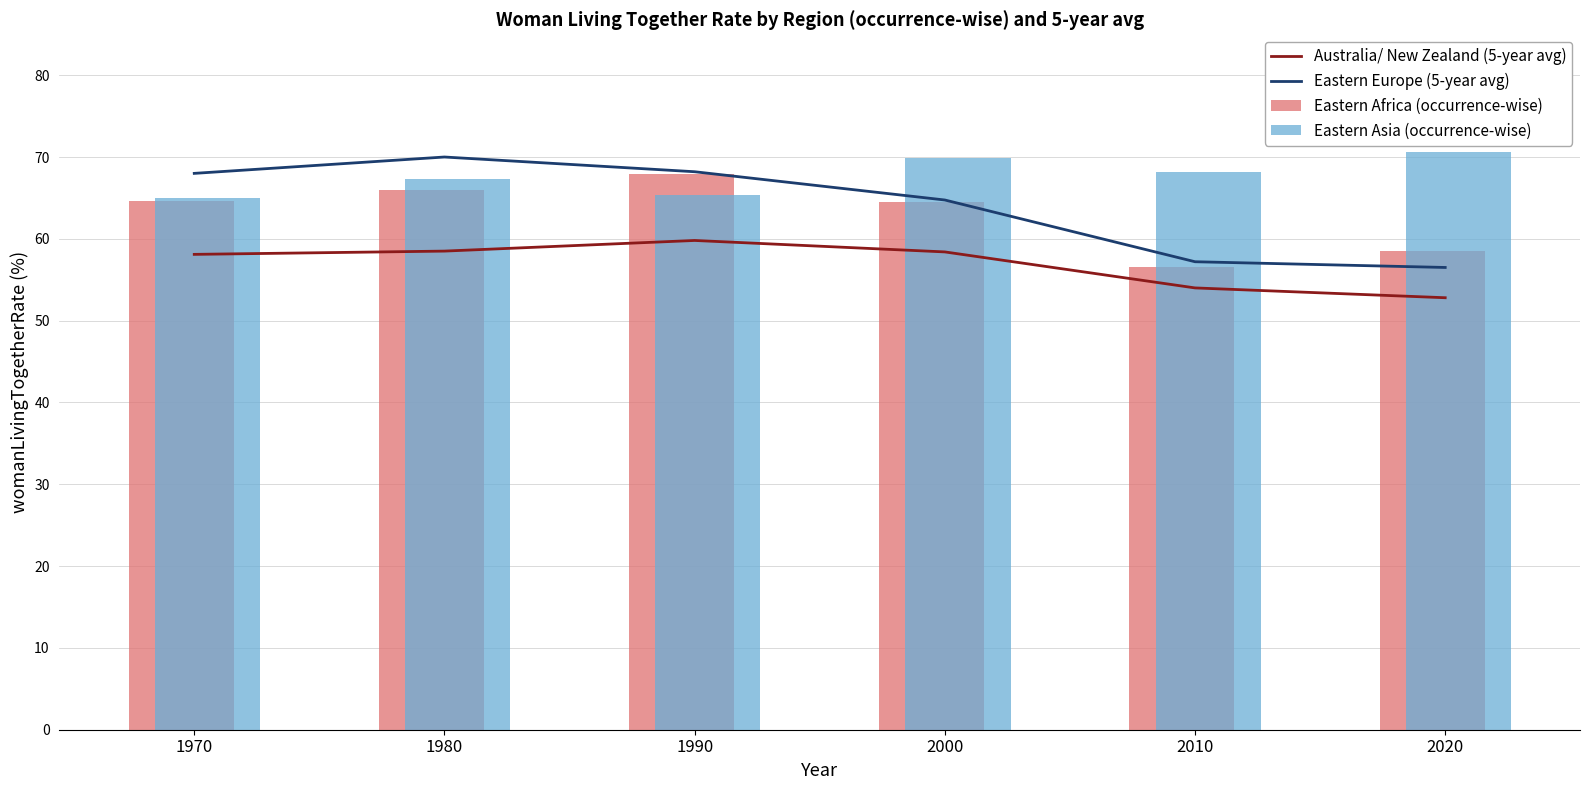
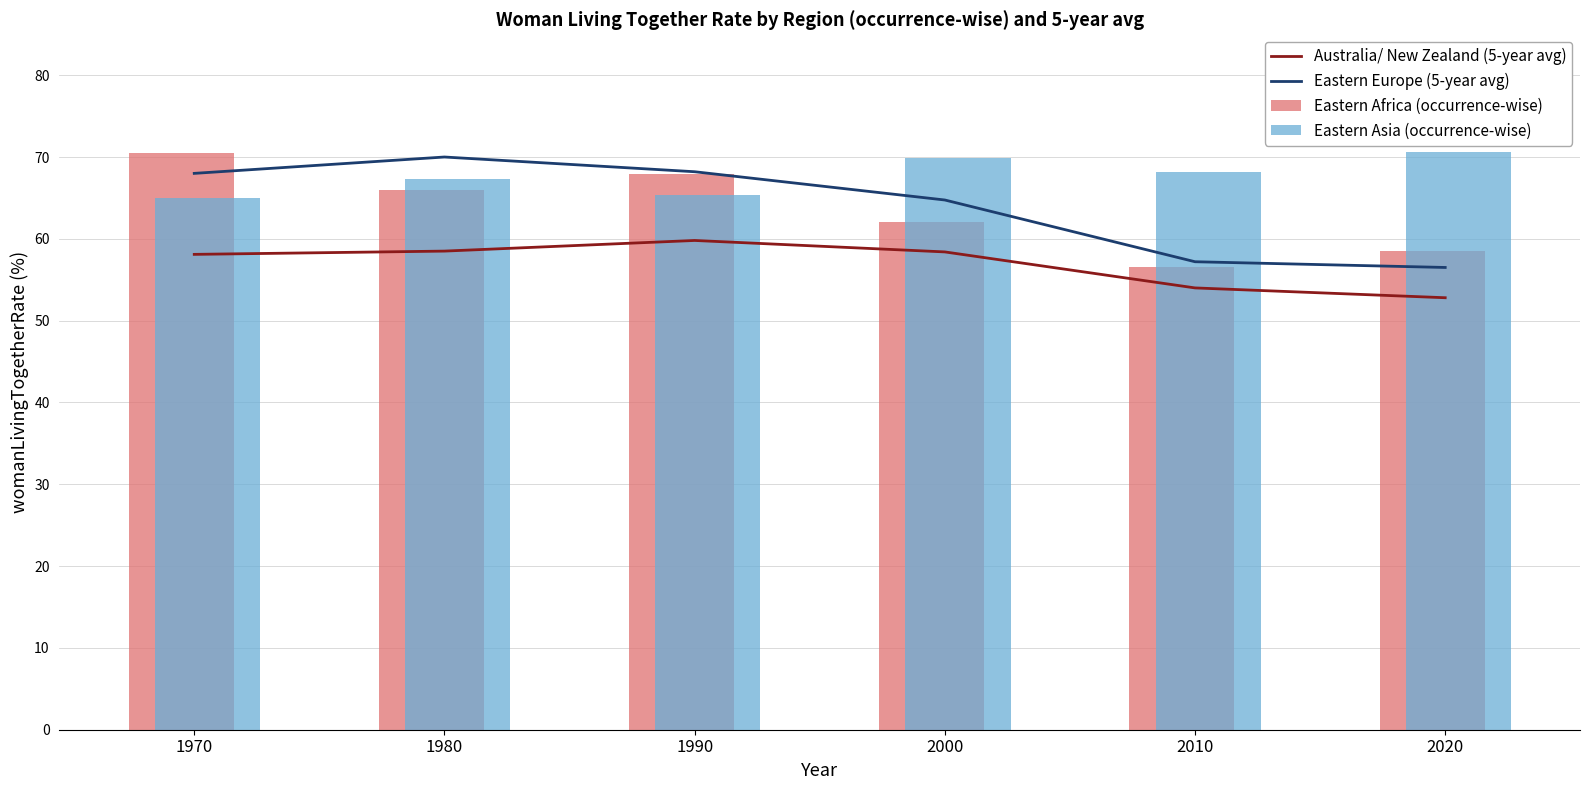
Eastern Africa (occurrence-wise), 1970: 65 -> 71
Eastern Africa (occurrence-wise), 2000: 65 -> 62
